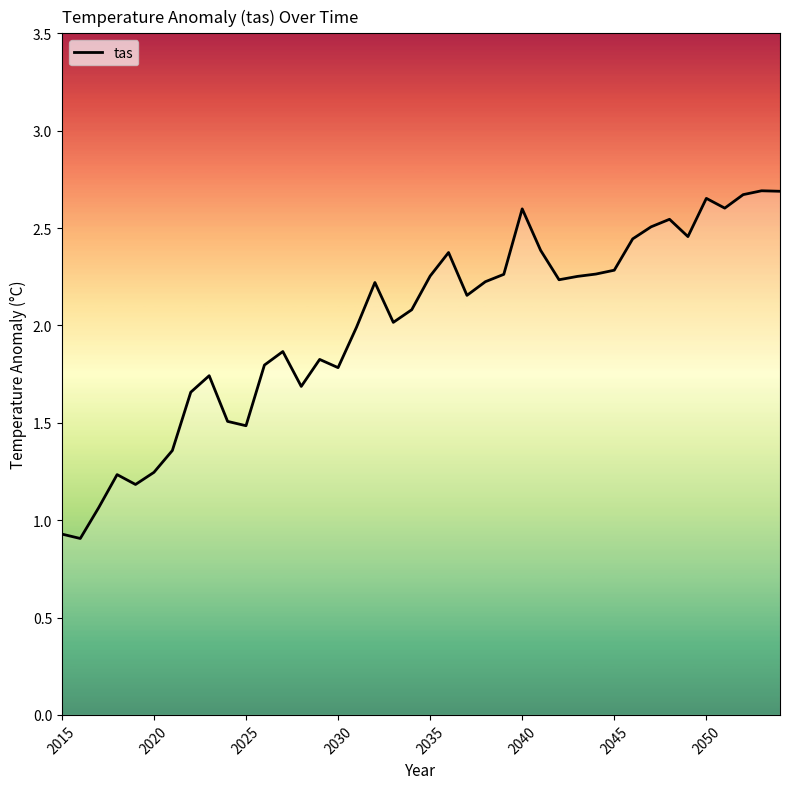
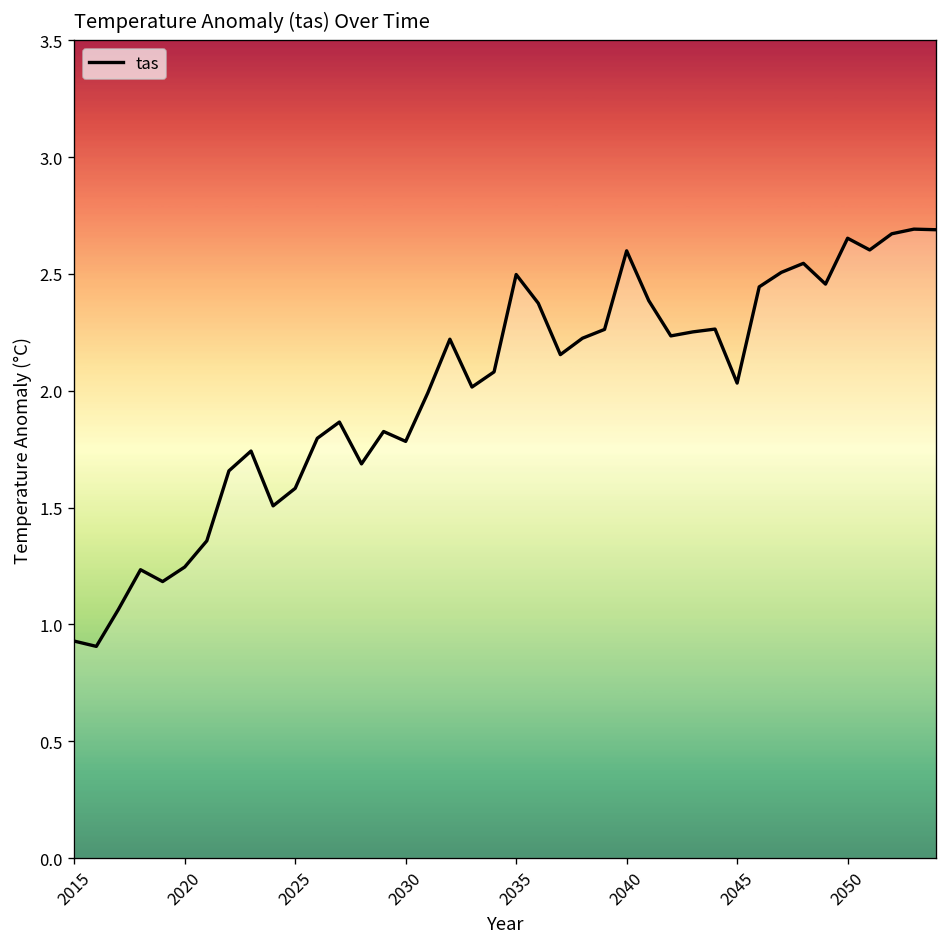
2025: 1.48 -> 1.58
2035: 2.25 -> 2.50
2045: 2.28 -> 2.03
